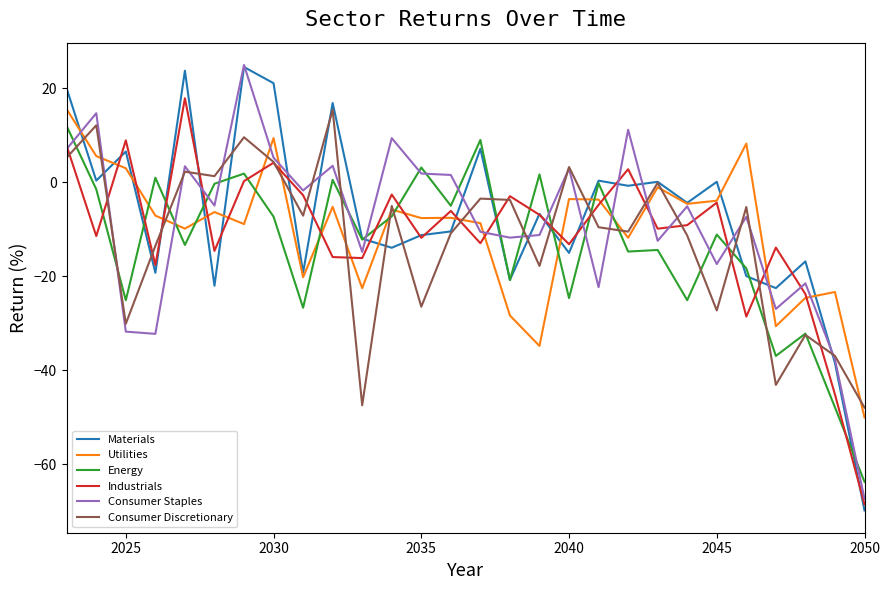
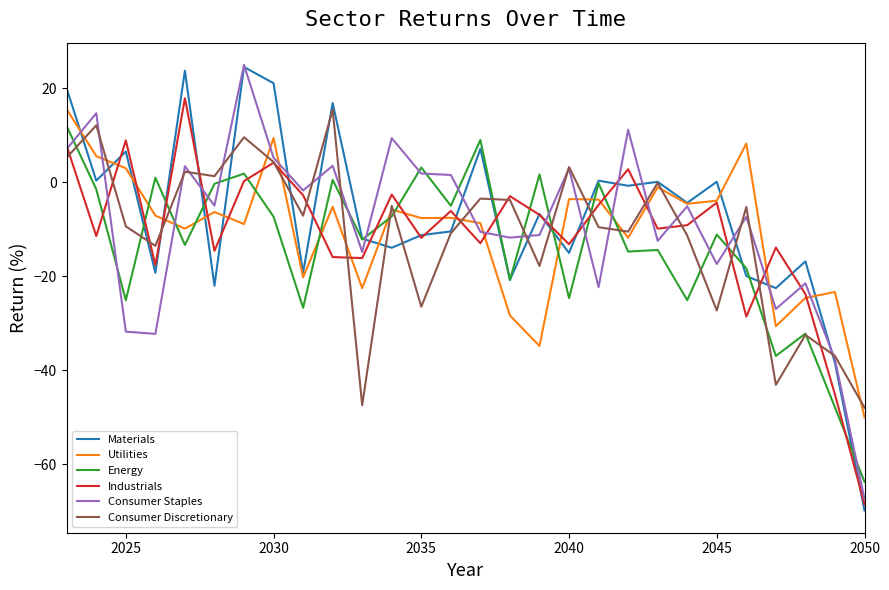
Consumer Discretionary, 2025: -30 -> -9
